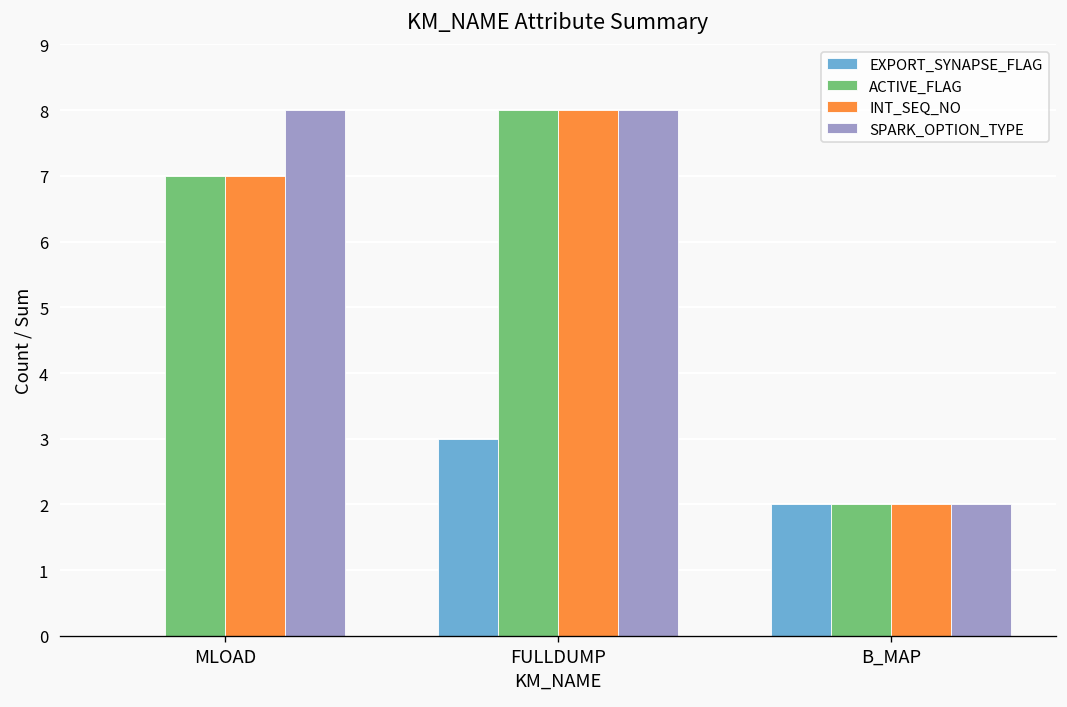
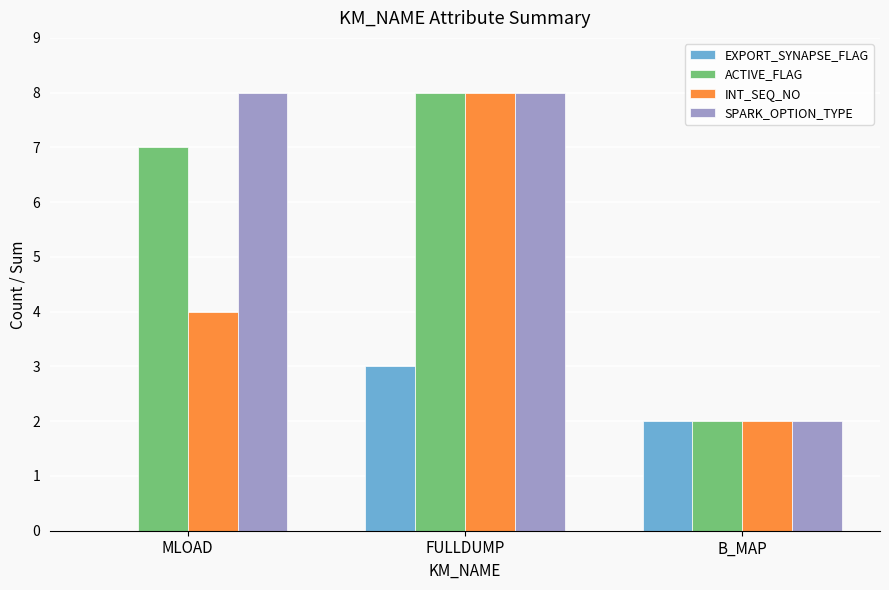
INT_SEQ_NO, MLOAD: 7 -> 4
